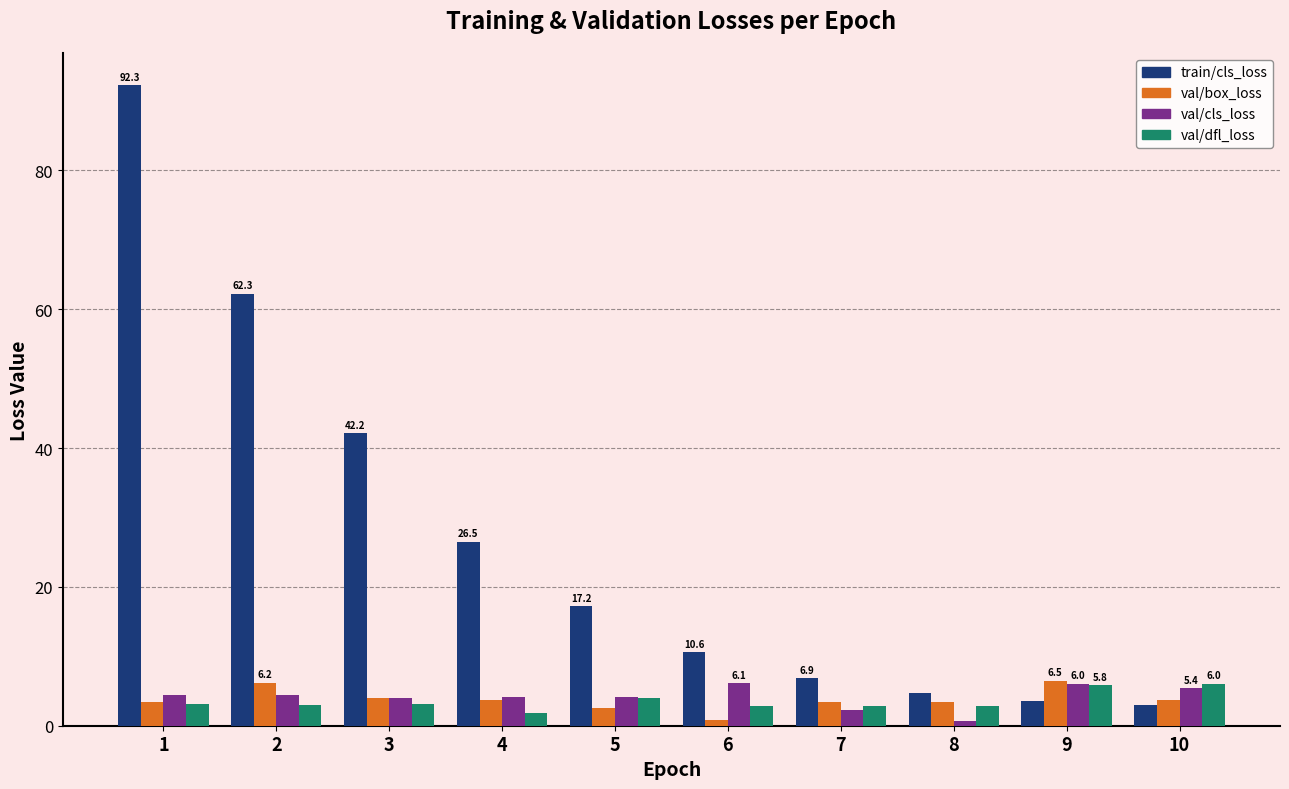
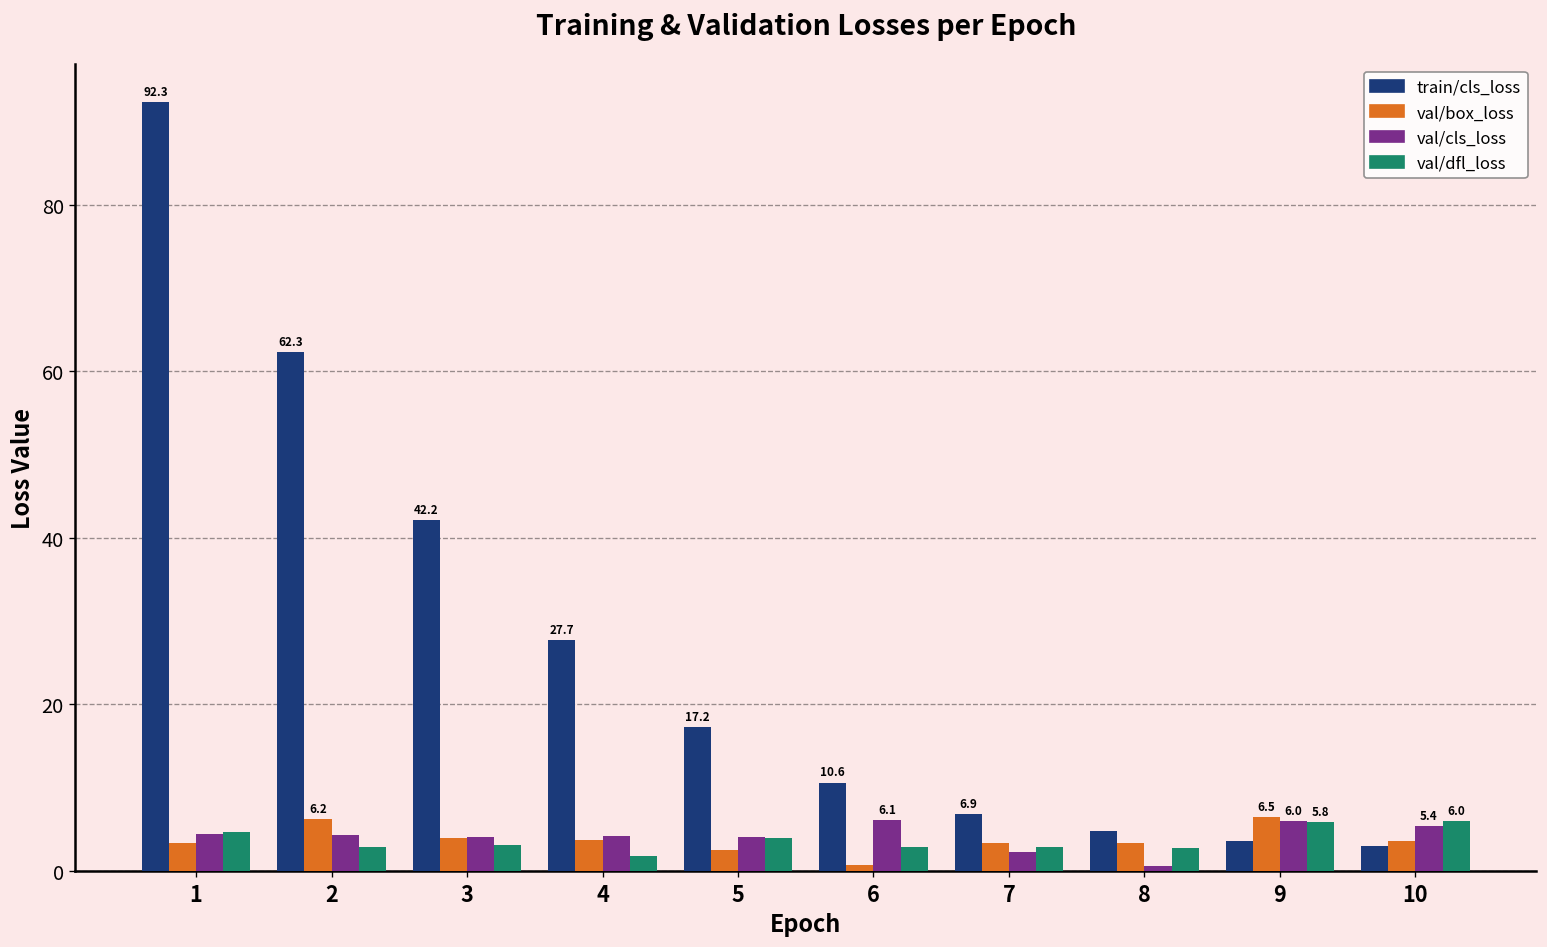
val/dfl_loss, 1: 3 -> 5
train/cls_loss, 4: 26.5 -> 27.7
